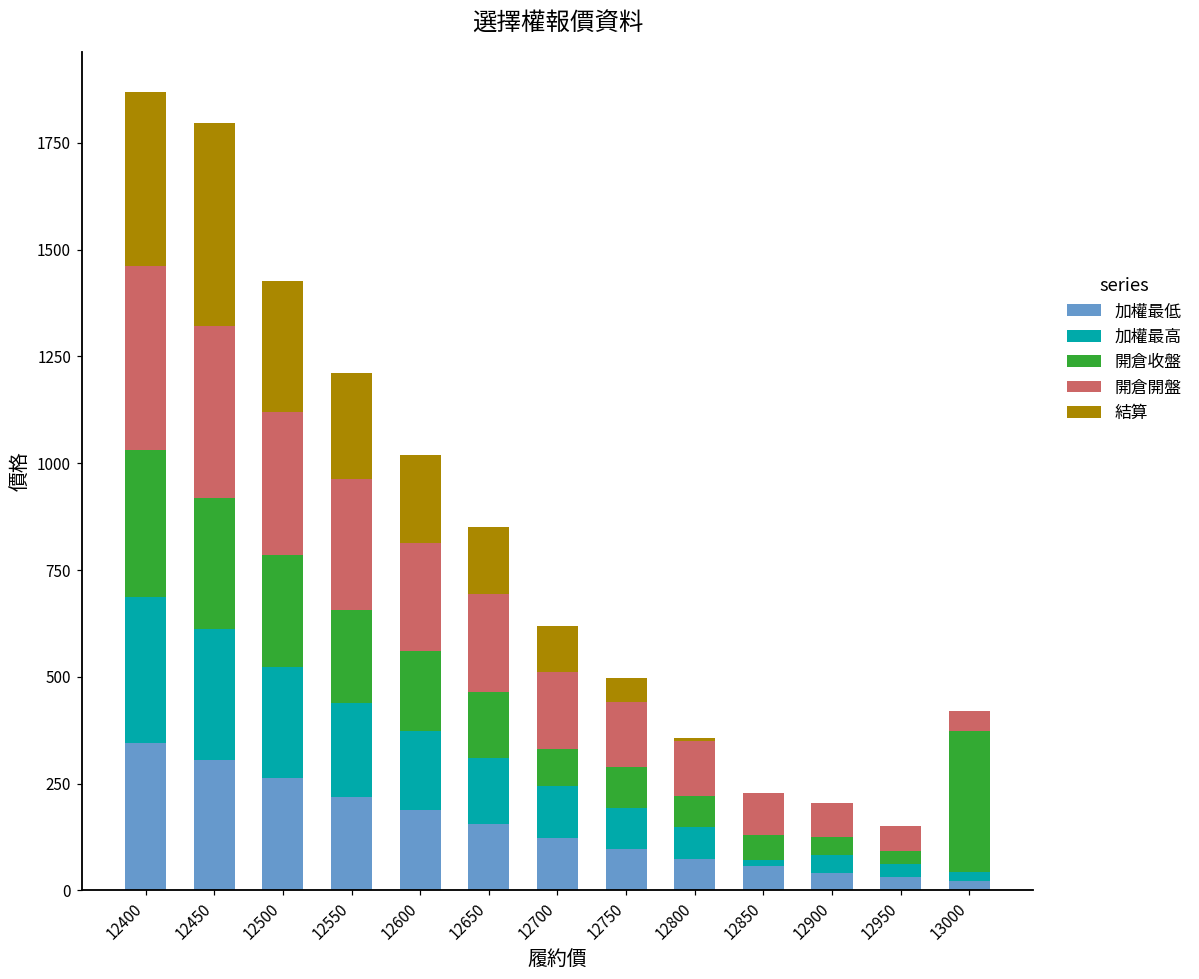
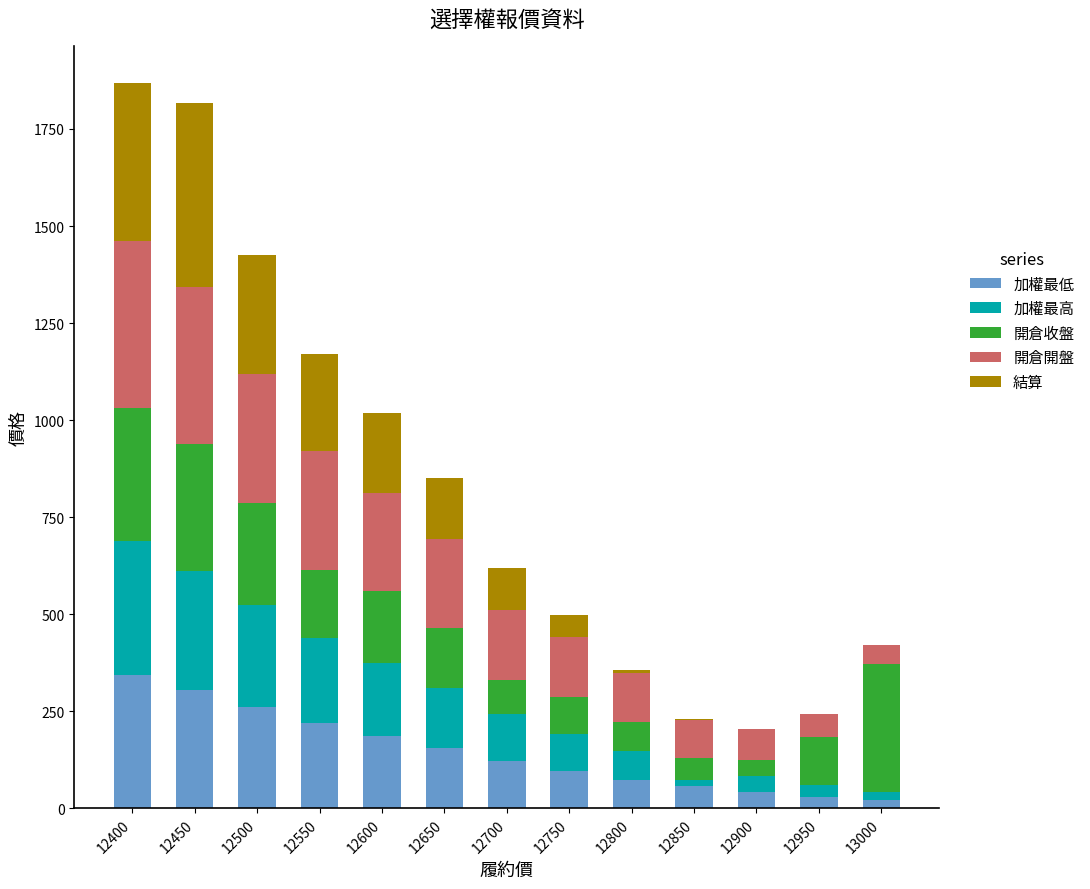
開倉收盤, 12450: 310 -> 330
開倉收盤, 12550: 220 -> 180
開倉收盤, 12950: 30 -> 120
